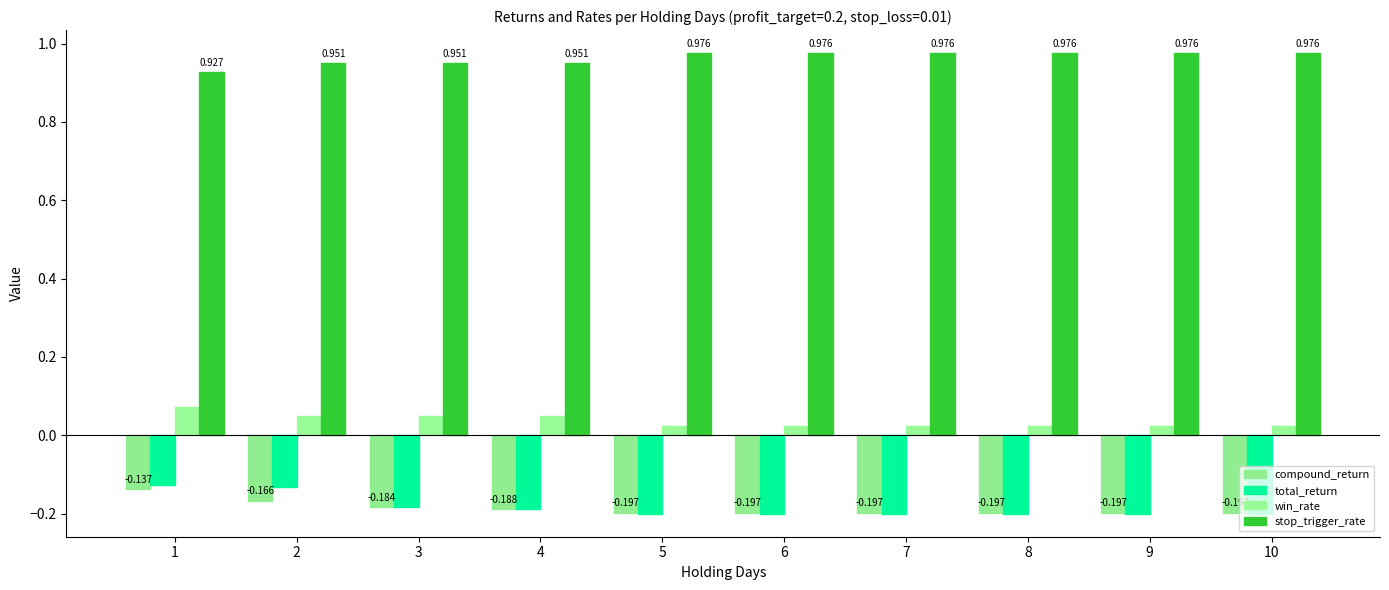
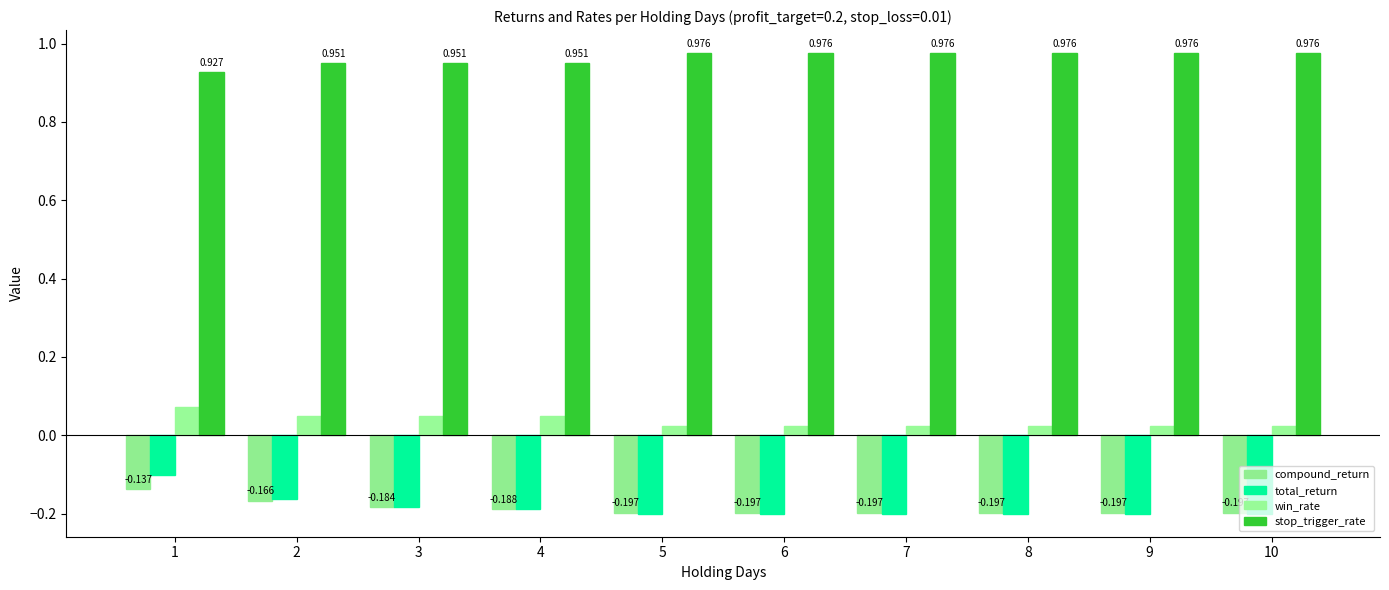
total_return, 1: -0.13 -> -0.10
total_return, 2: -0.13 -> -0.16
